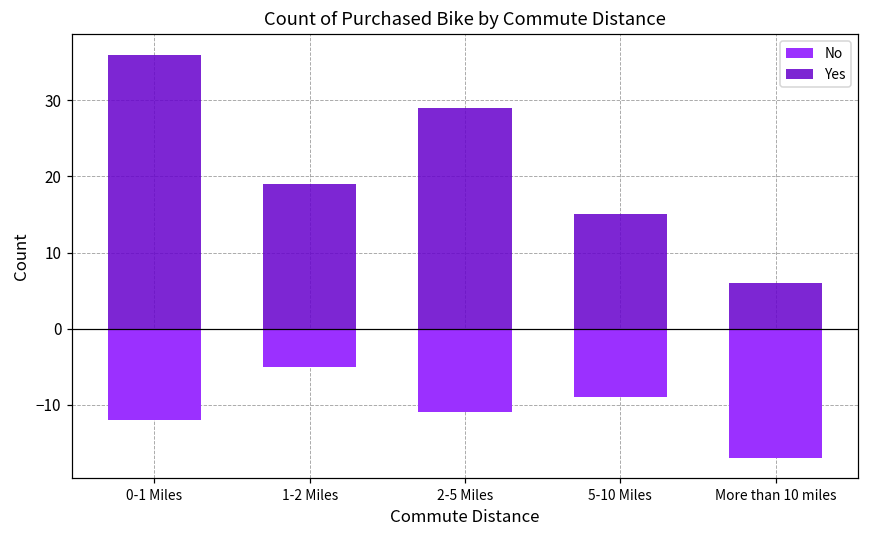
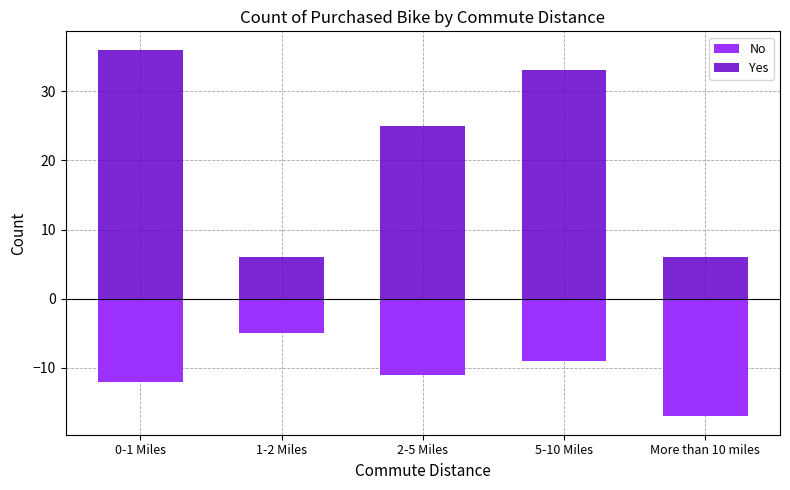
Yes, 1-2 Miles: 19 -> 6
Yes, 2-5 Miles: 29 -> 25
Yes, 5-10 Miles: 15 -> 33
